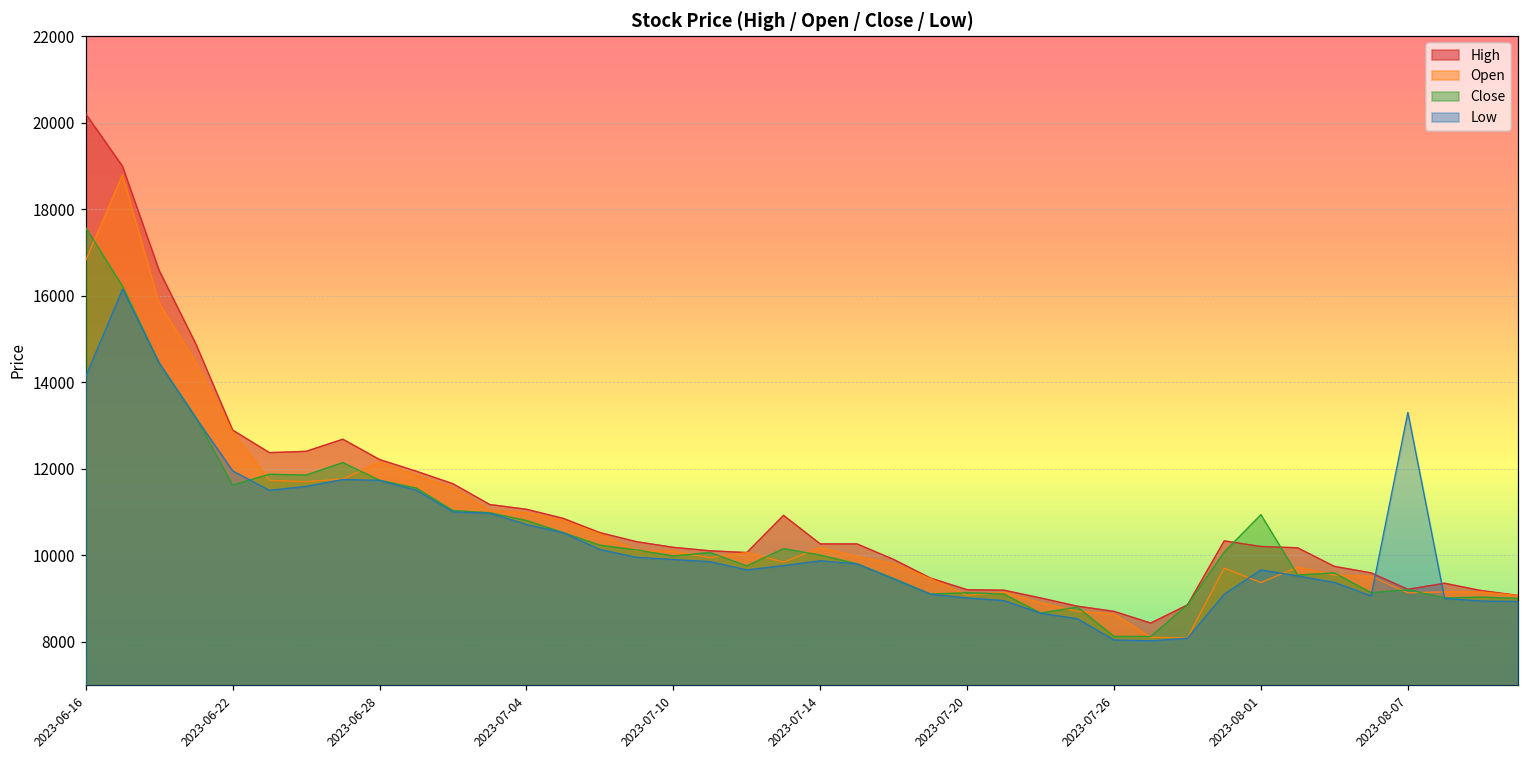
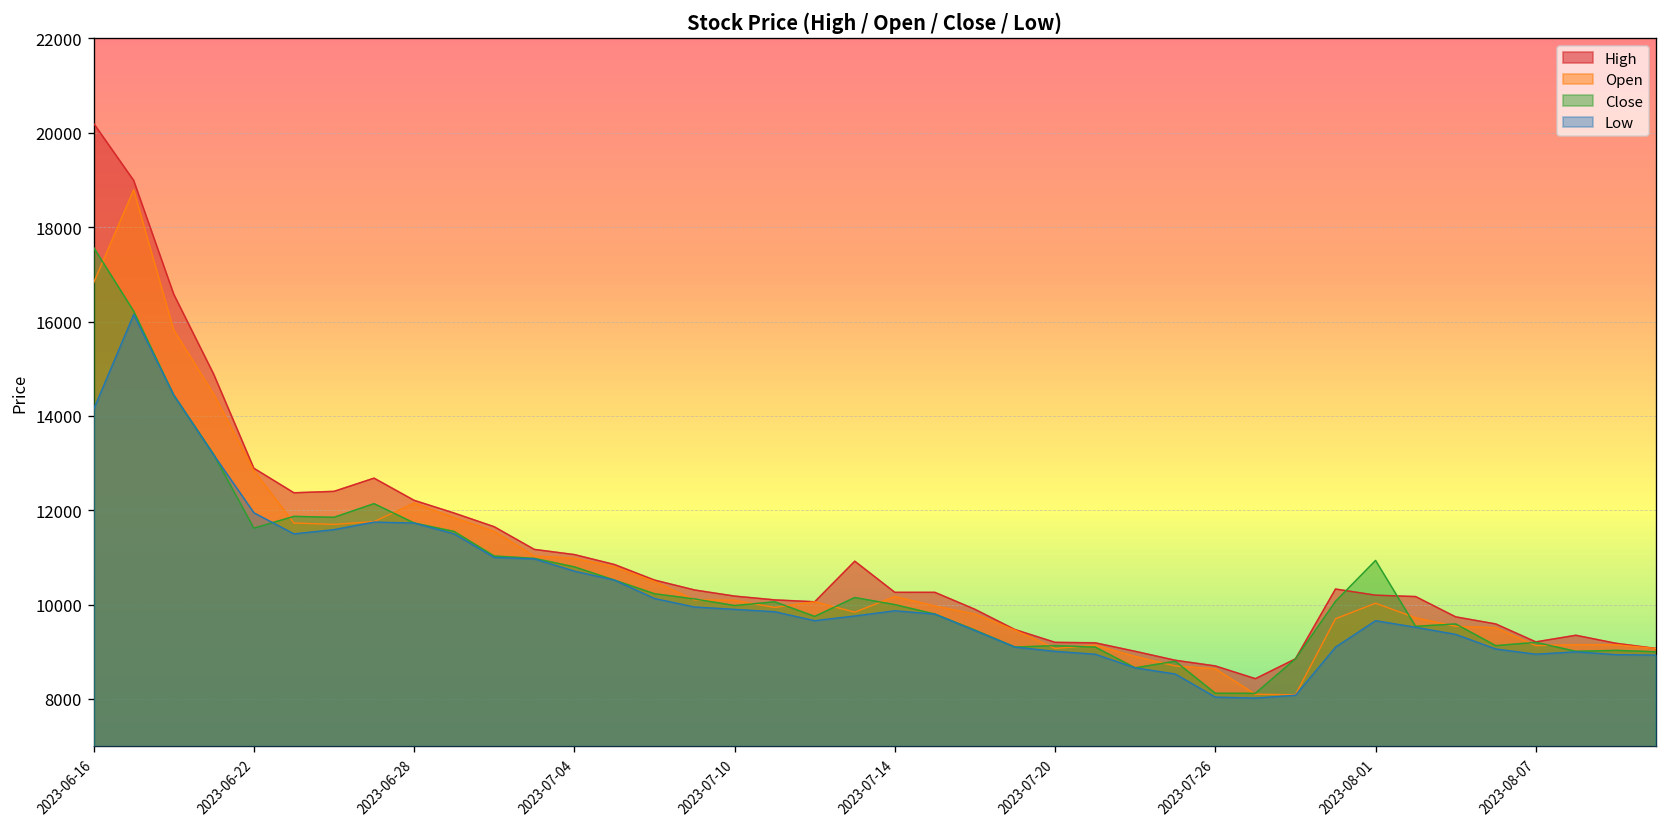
Open, 2023-08-01: 9400 -> 10000
Low, 2023-08-07: 13300 -> 9000
